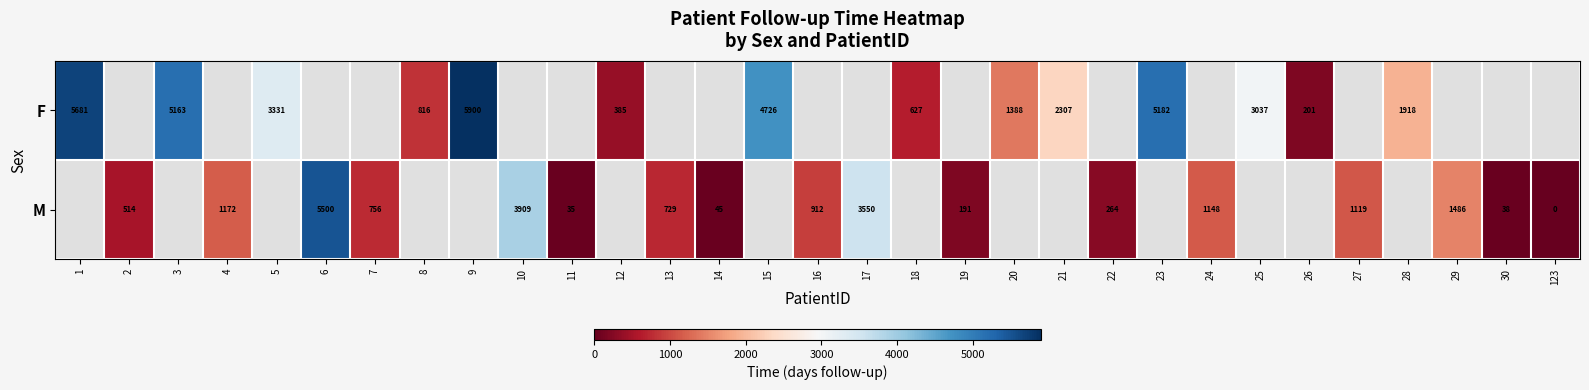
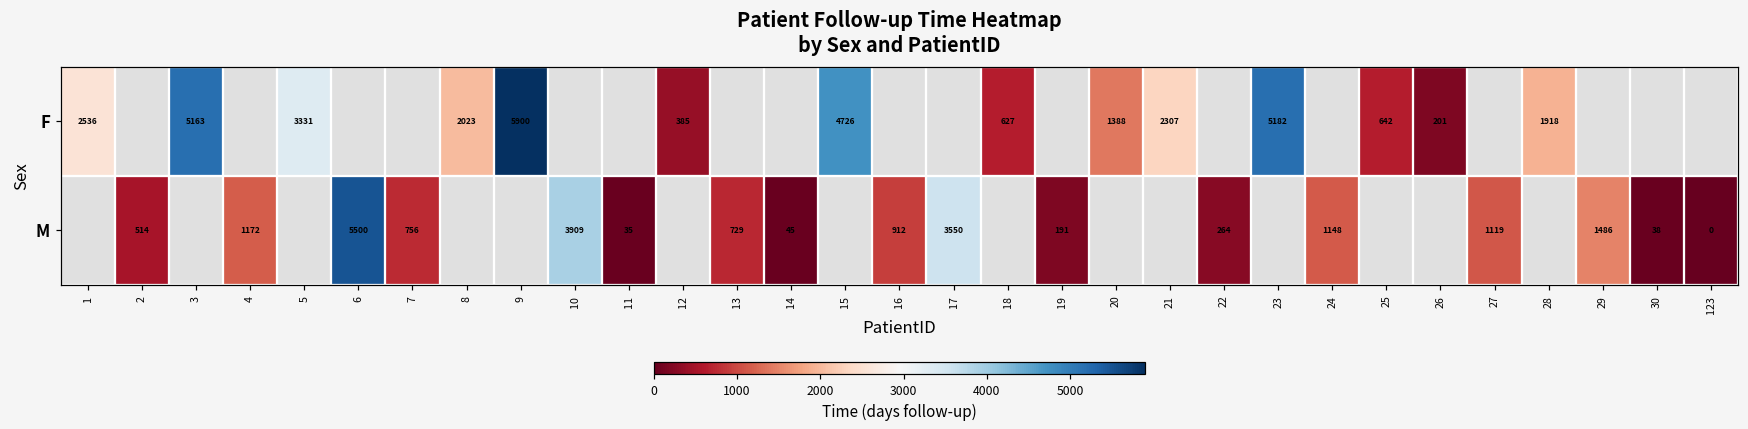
F, 1: 5681 -> 2536
F, 8: 816 -> 2023
F, 25: 3037 -> 642
